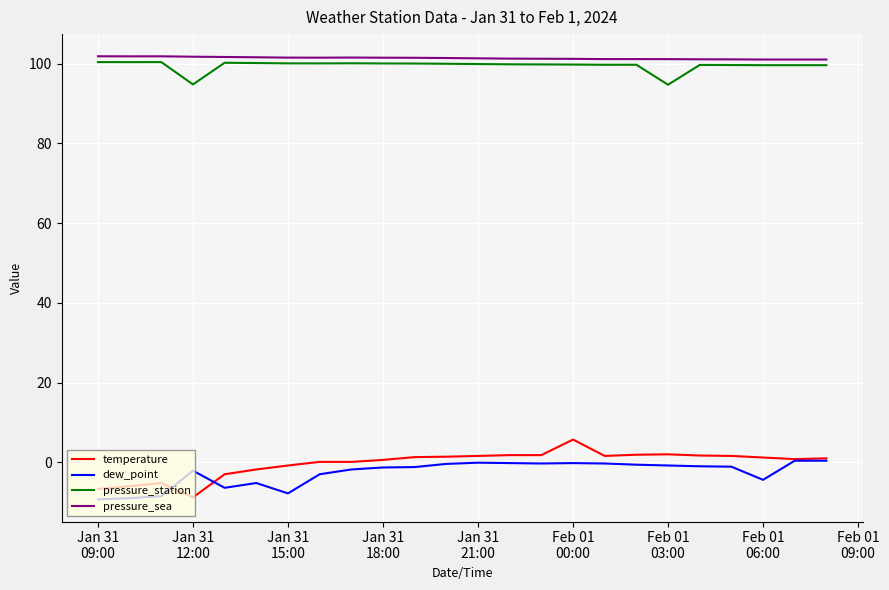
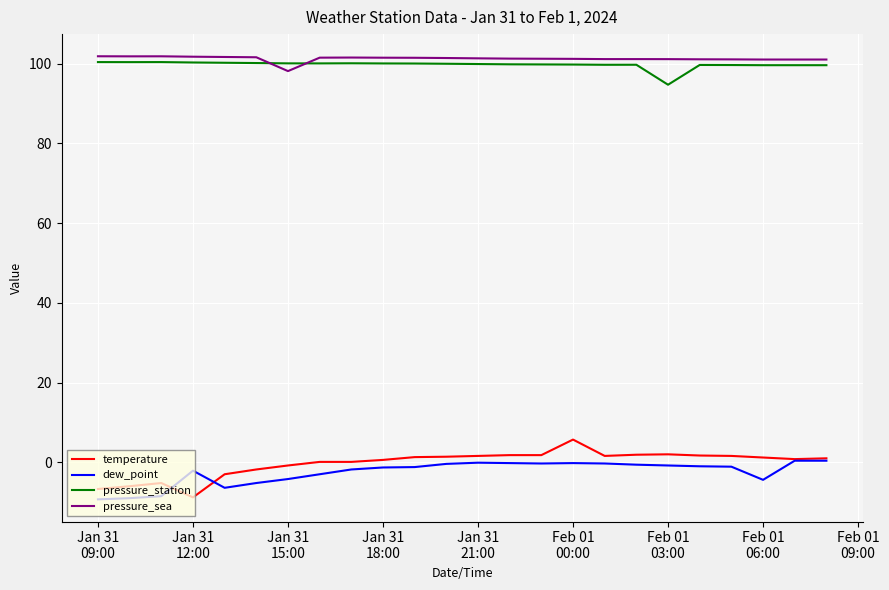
pressure_station, Jan 31 12:00: 95 -> 100
dew_point, Jan 31 15:00: -8 -> -4
pressure_sea, Jan 31 15:00: 102 -> 98
